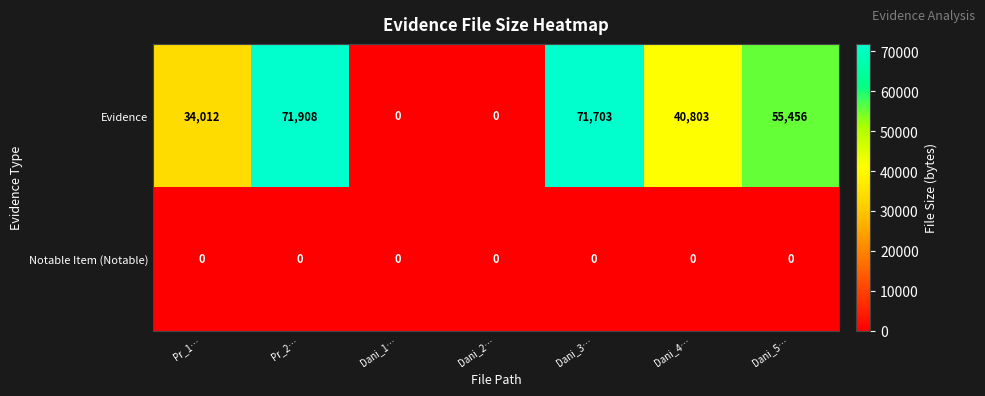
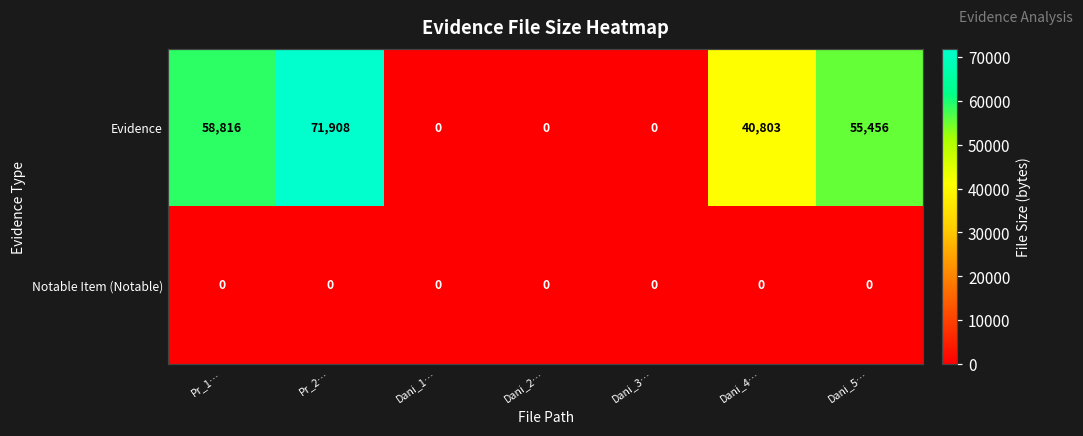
Evidence, Pr_1…: 34,012 -> 58,816
Evidence, Dani_3…: 71,703 -> 0
